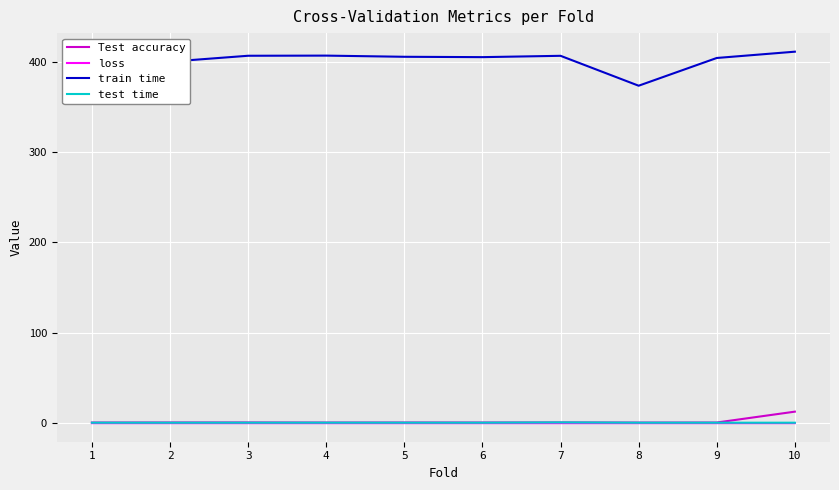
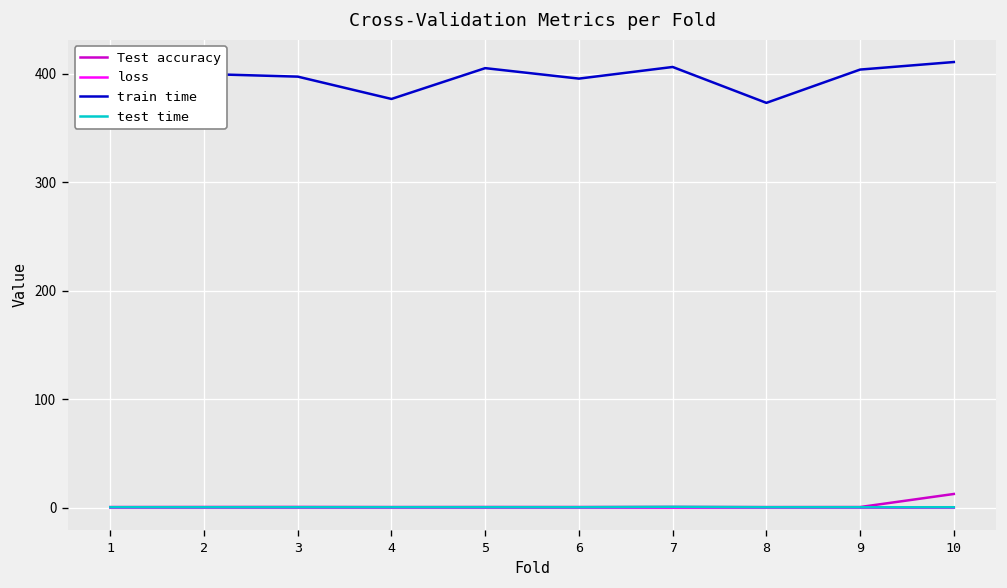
train time, 3: 410 -> 400
train time, 4: 410 -> 380
train time, 6: 405 -> 396
